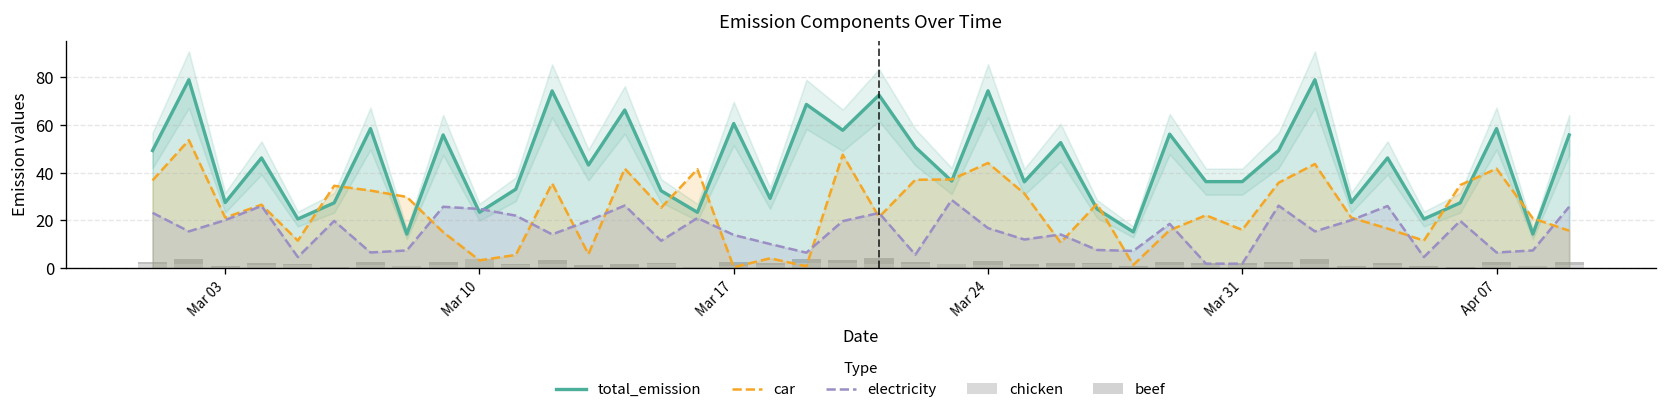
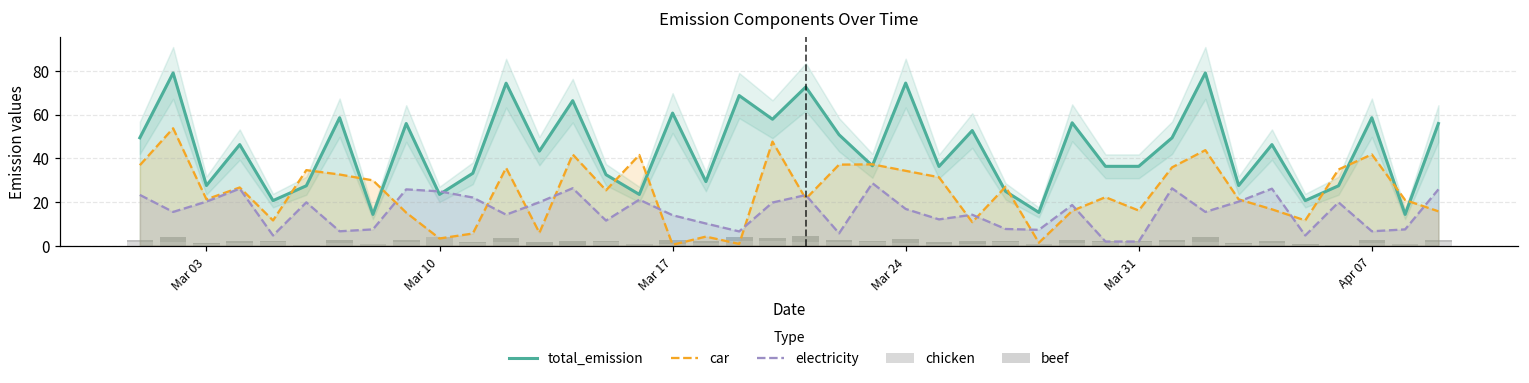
car, Mar 24: 44 -> 34
